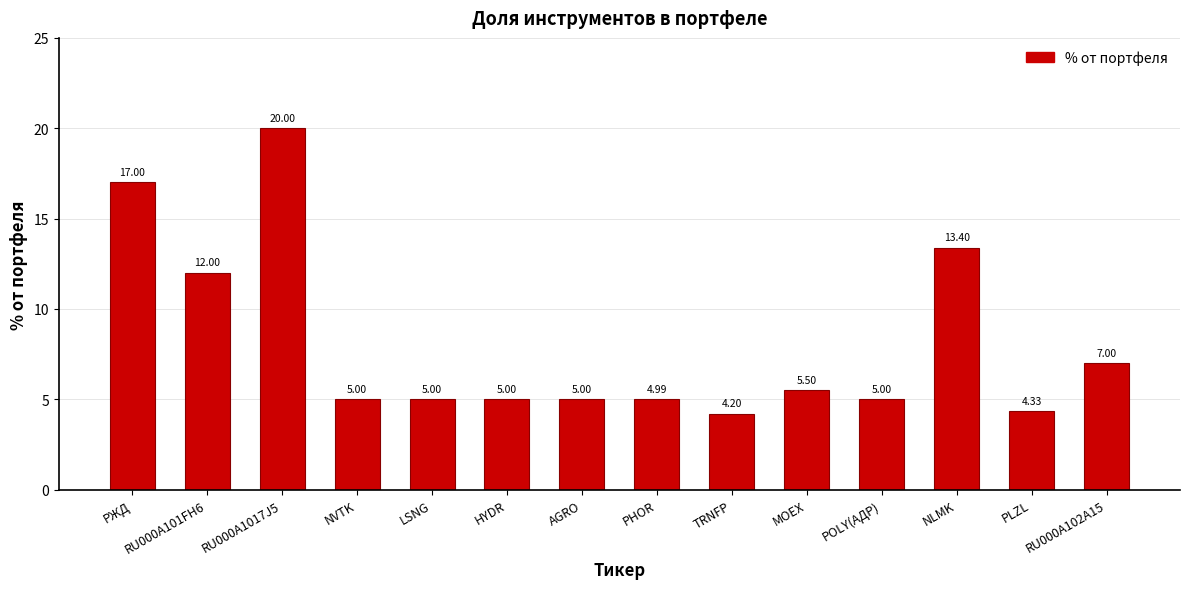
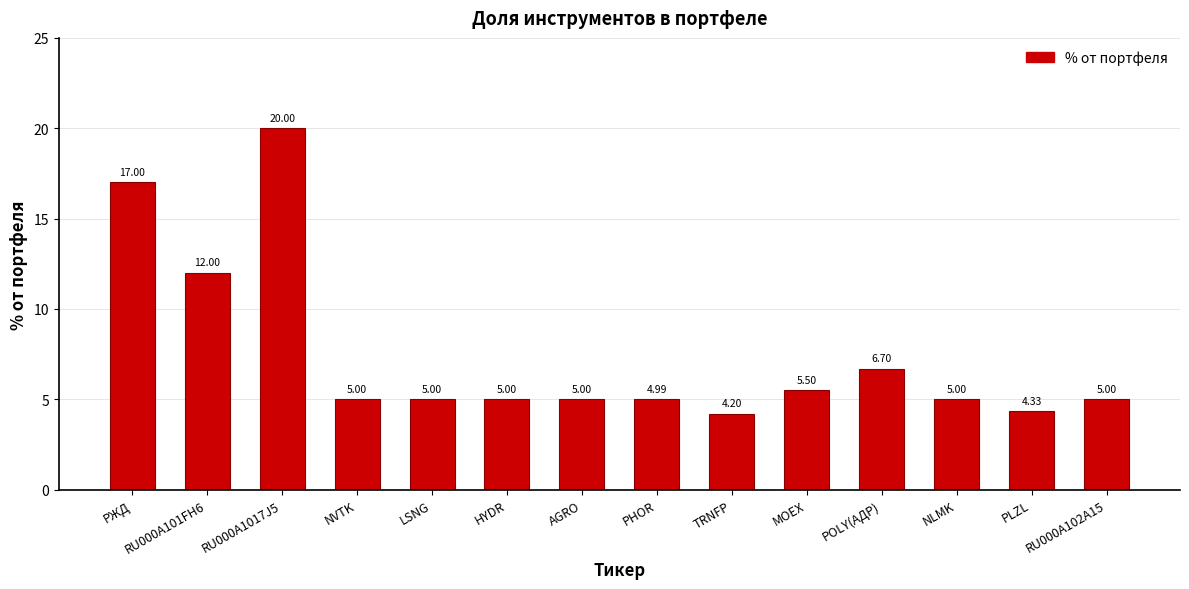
POLY(АДР): 5.00 -> 6.70
NLMK: 13.40 -> 5.00
RU000A102A15: 7.00 -> 5.00
